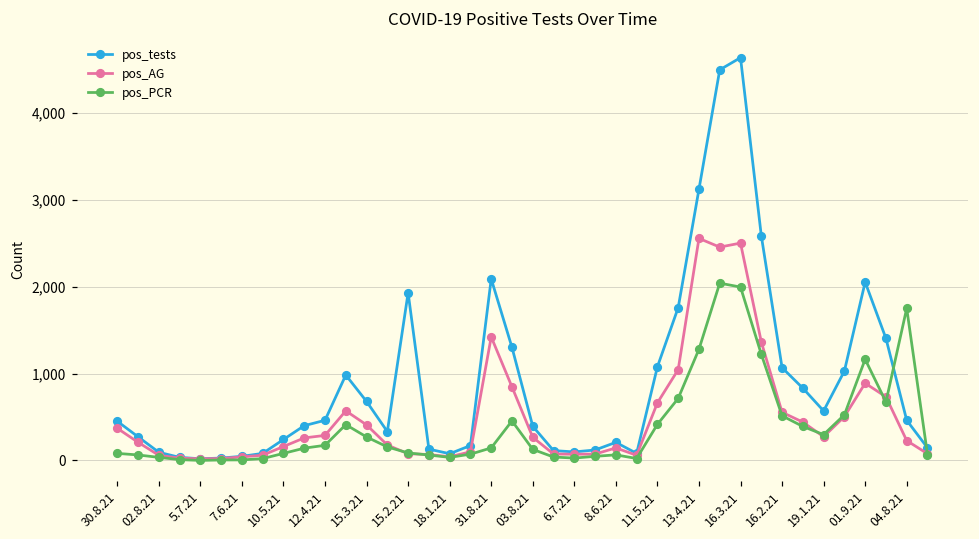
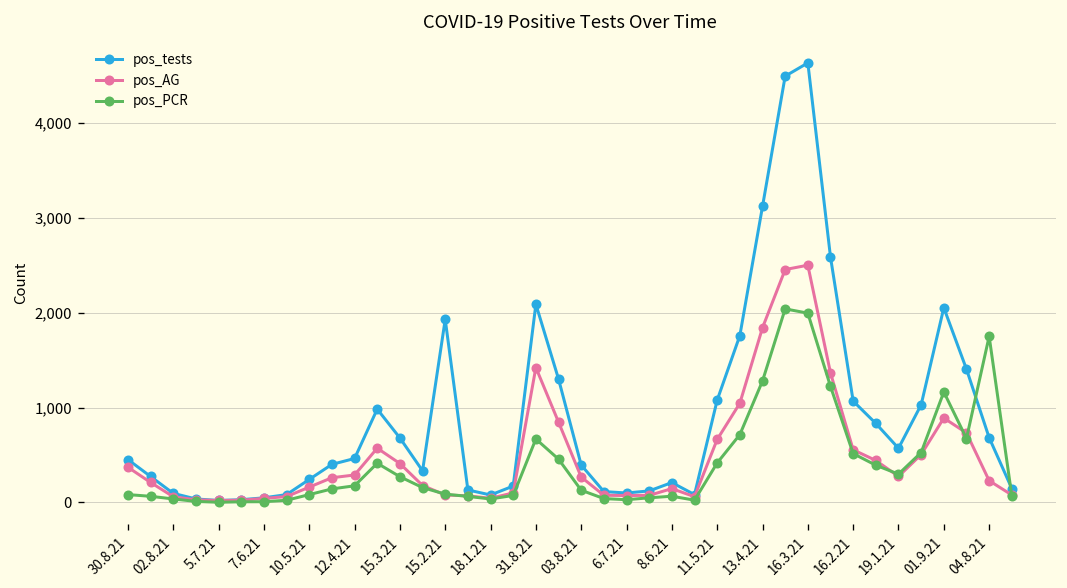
pos_PCR, 31.8.21: 100 -> 700
pos_AG, 13.4.21: 2,600 -> 1,800
pos_tests, 04.8.21: 500 -> 700
